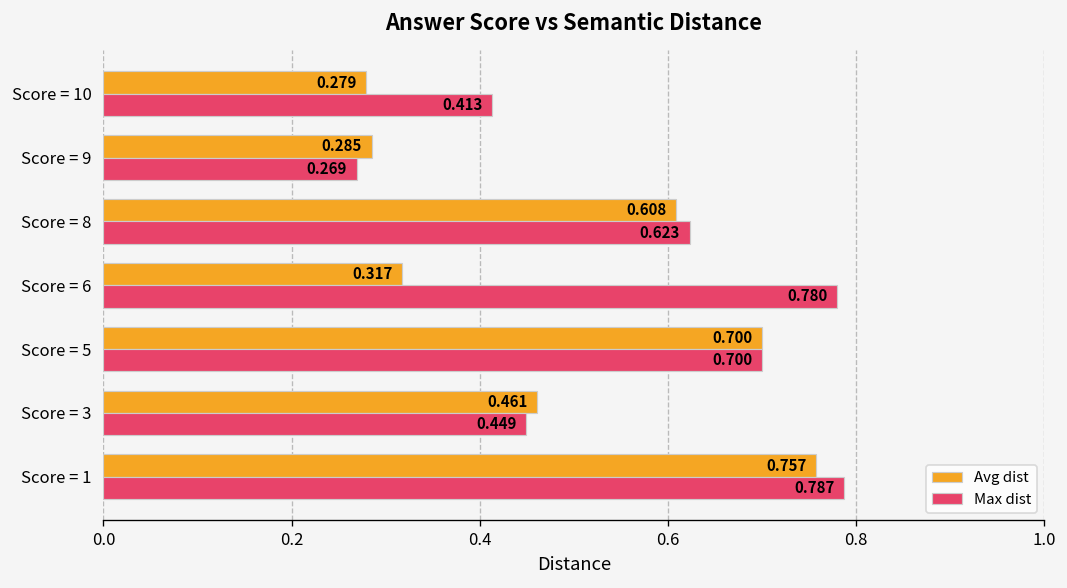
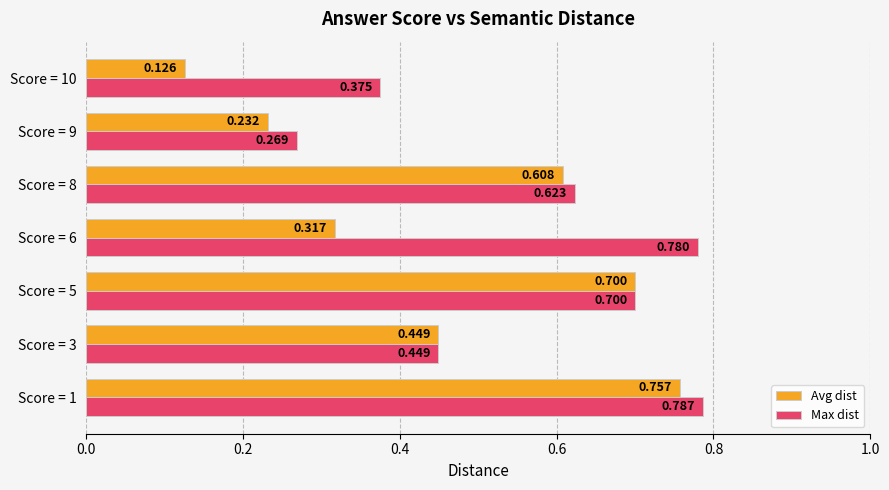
Avg dist, Score = 10: 0.279 -> 0.126
Max dist, Score = 10: 0.413 -> 0.375
Avg dist, Score = 9: 0.285 -> 0.232
Avg dist, Score = 3: 0.461 -> 0.449
